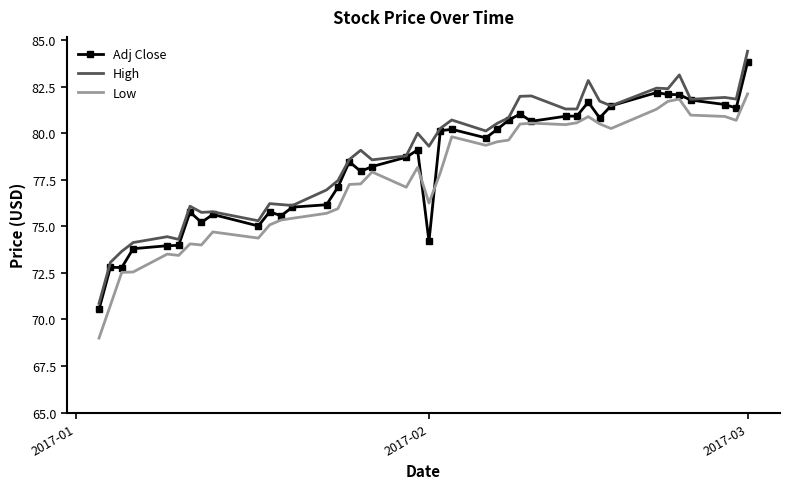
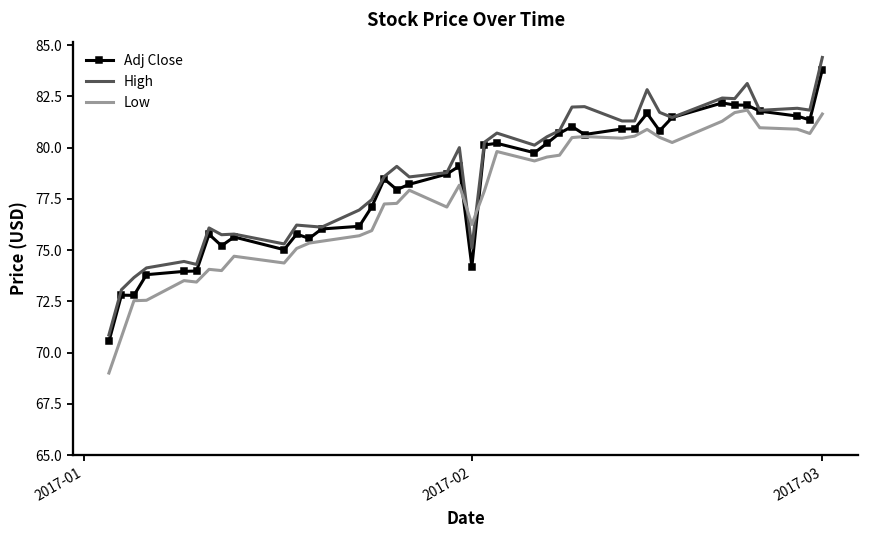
High, 2017-02: 79.3 -> 75.1
Low, 2017-03: 82.1 -> 81.6
